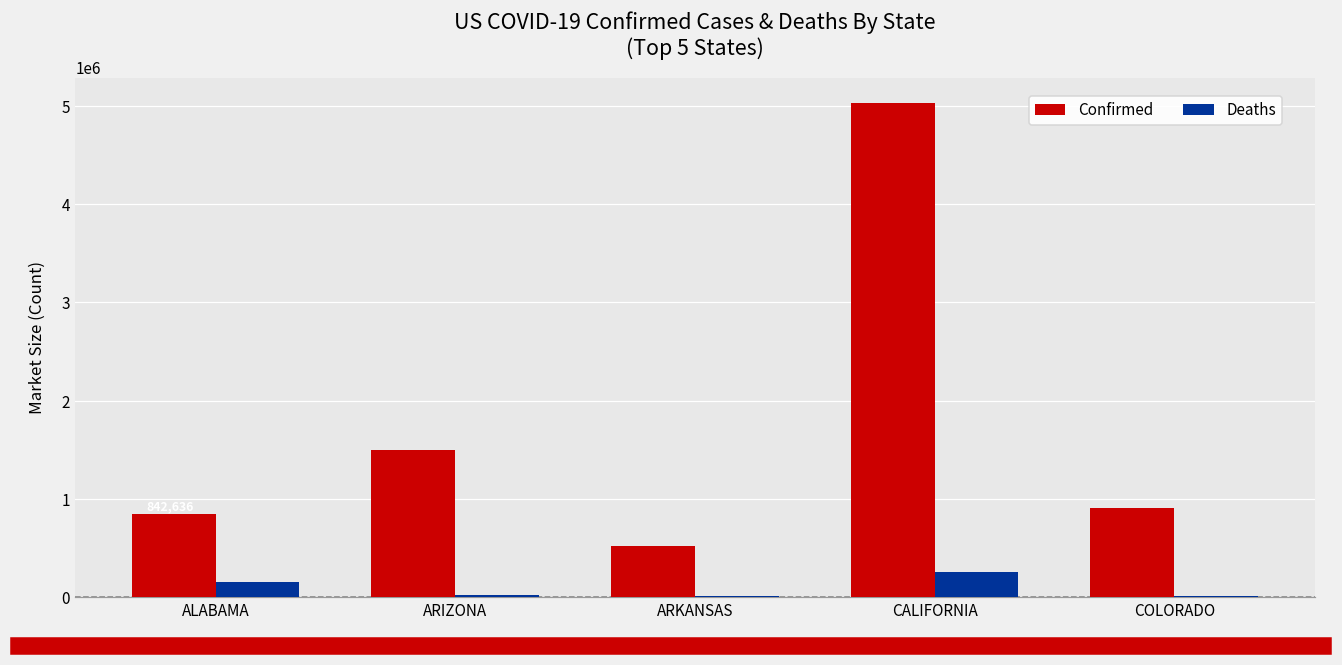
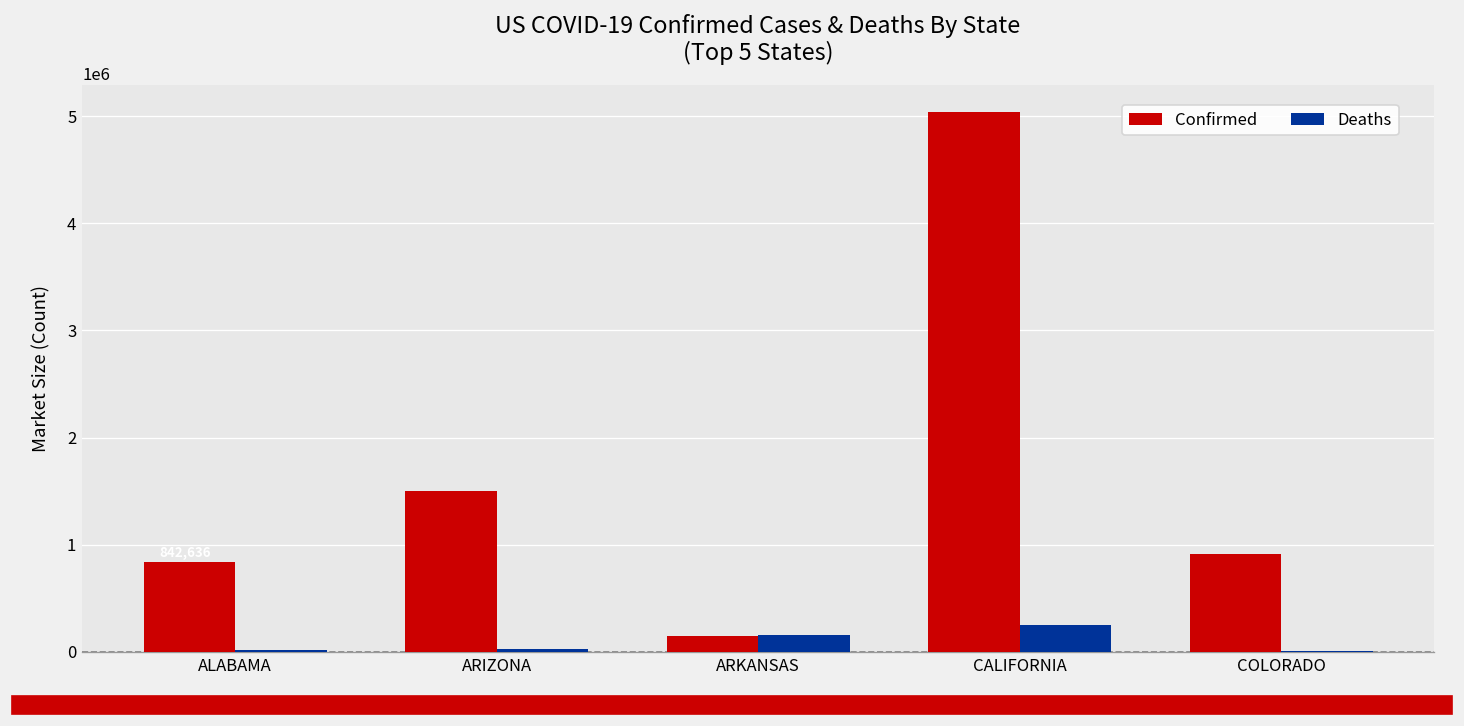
Deaths, ALABAMA: 200000 -> 0
Confirmed, ARKANSAS: 500000 -> 100000
Deaths, ARKANSAS: 0 -> 200000
